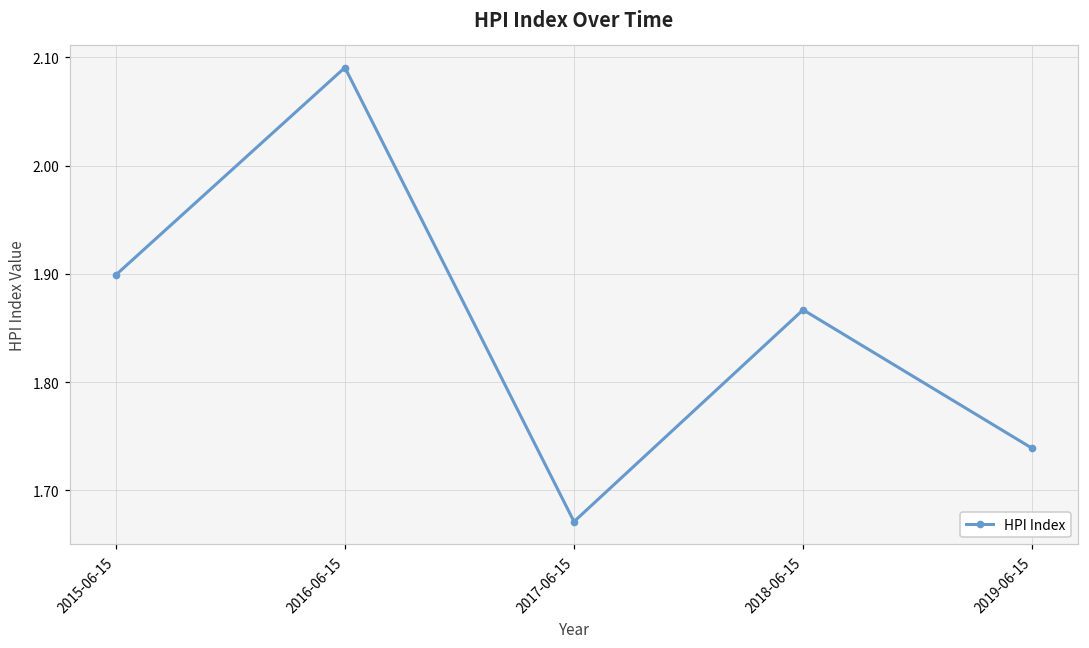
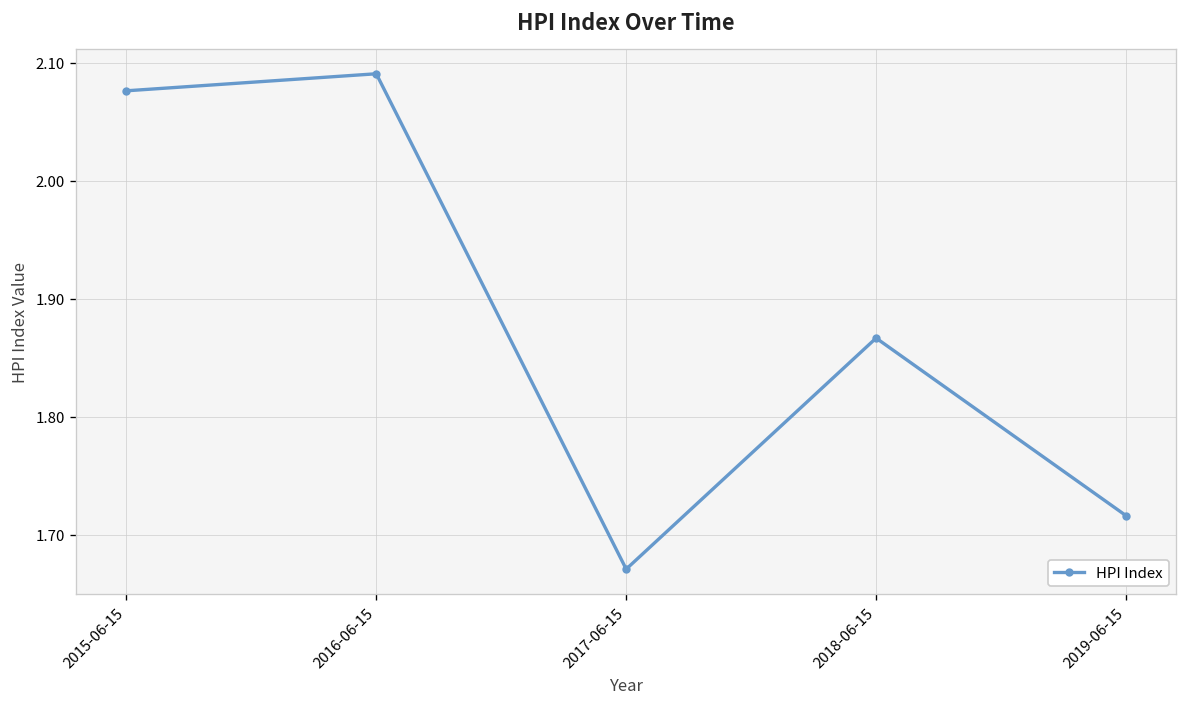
2015-06-15: 1.90 -> 2.08
2019-06-15: 1.74 -> 1.72
